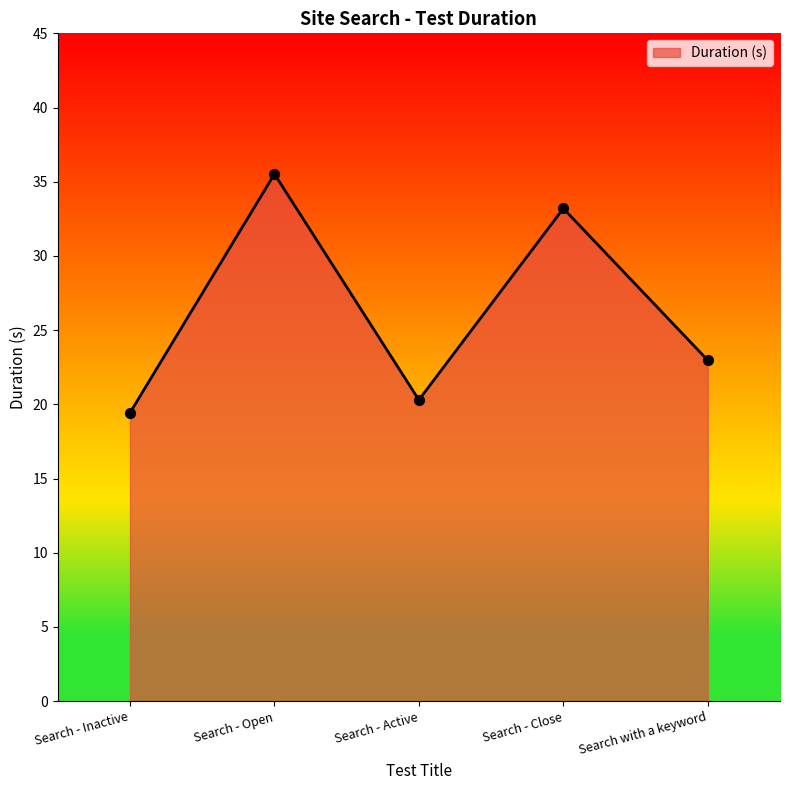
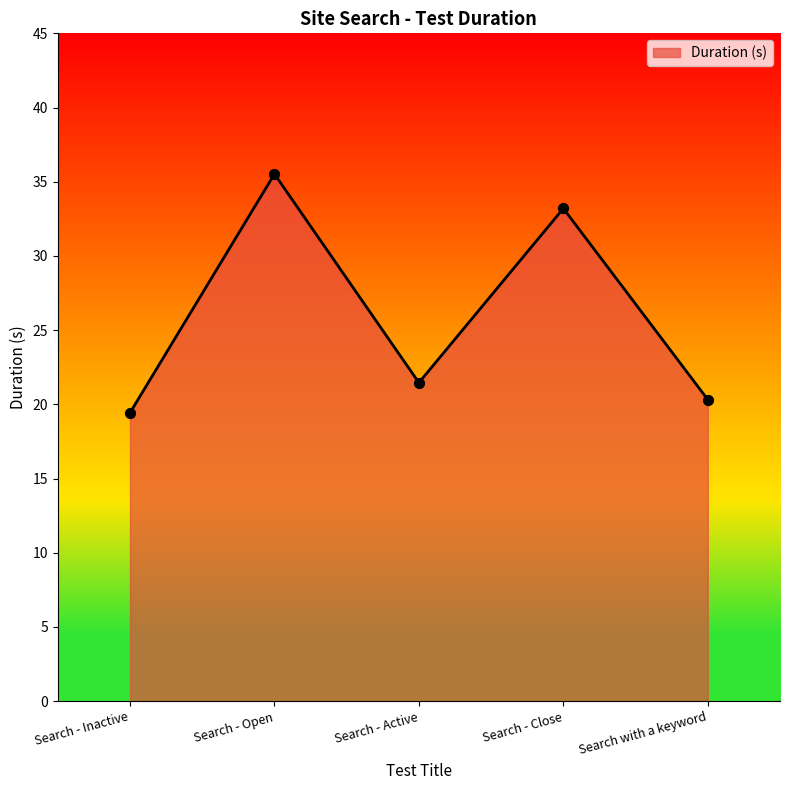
Search - Active: 20.3 -> 21.5
Search with a keyword: 23.0 -> 20.3
